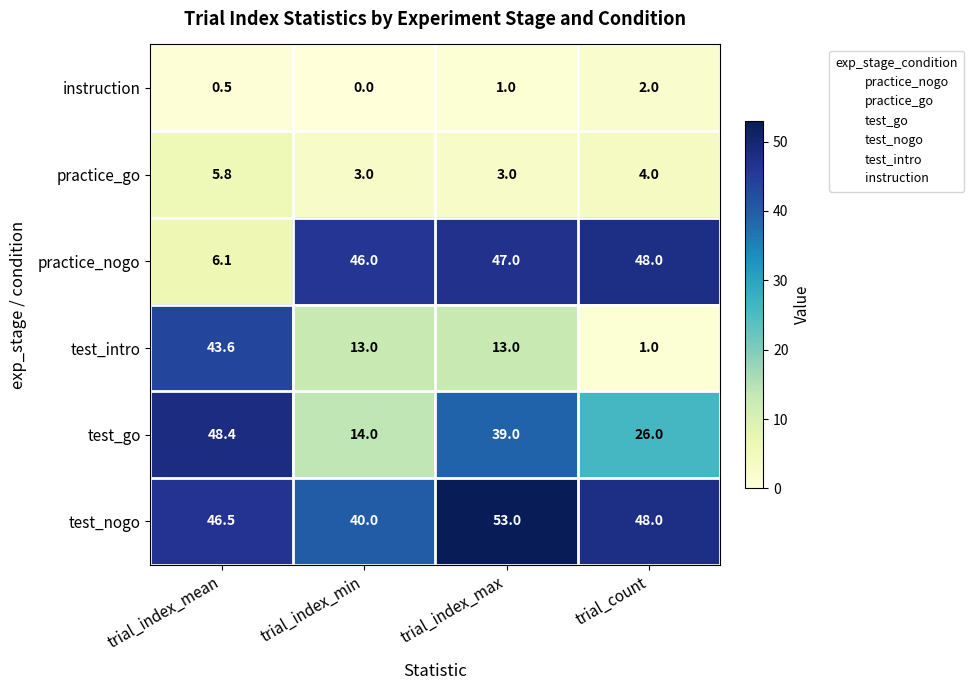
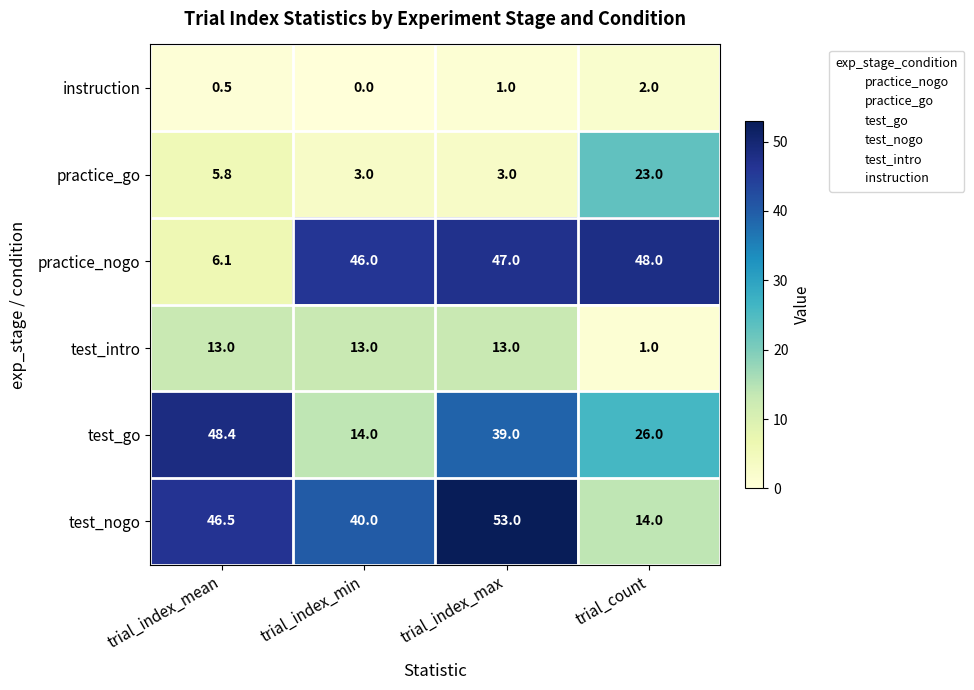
practice_go, trial_count: 4.0 -> 23.0
test_intro, trial_index_mean: 43.6 -> 13.0
test_nogo, trial_count: 48.0 -> 14.0
